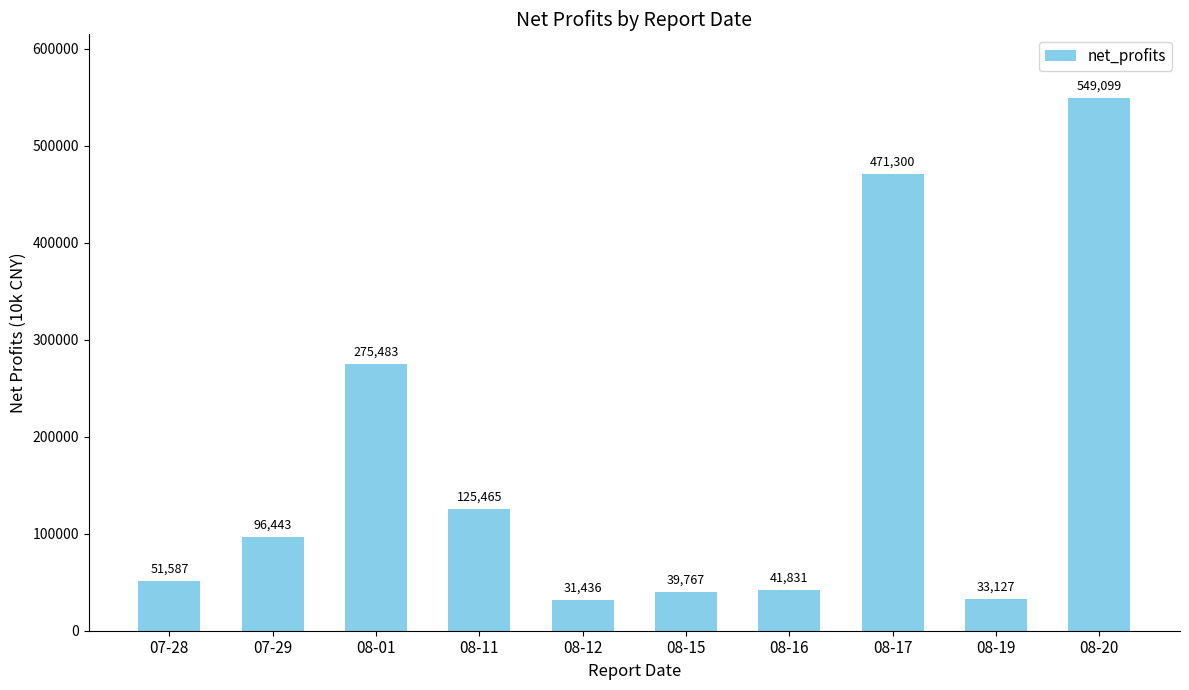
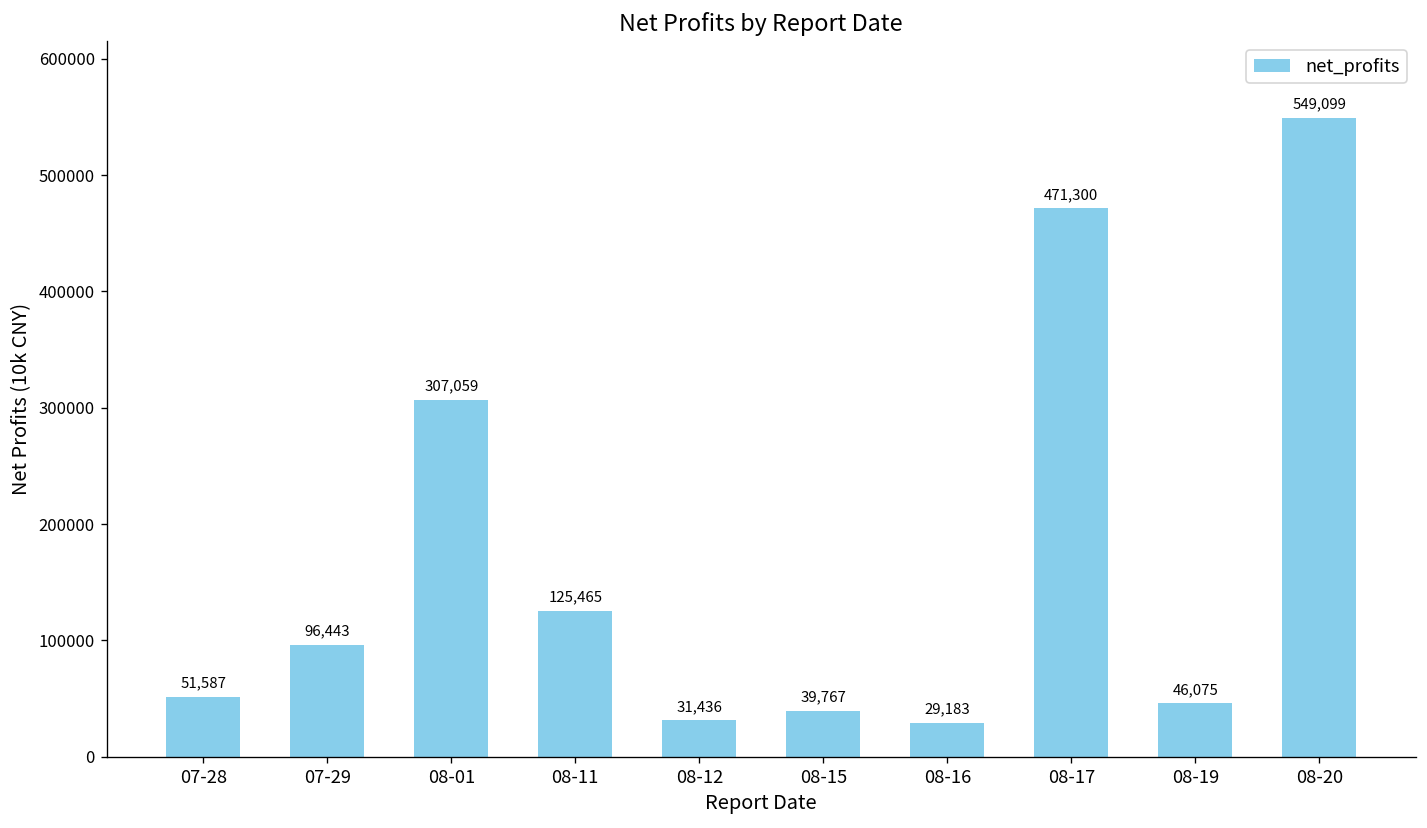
08-01: 275,483 -> 307,059
08-16: 41,831 -> 29,183
08-19: 33,127 -> 46,075
